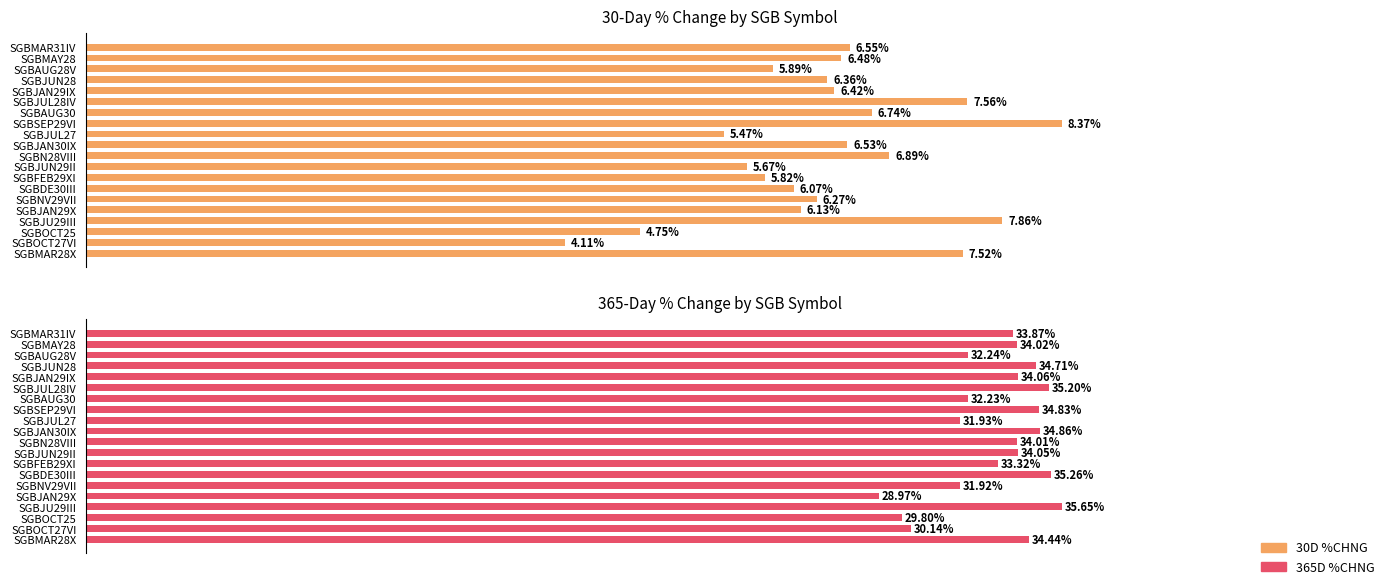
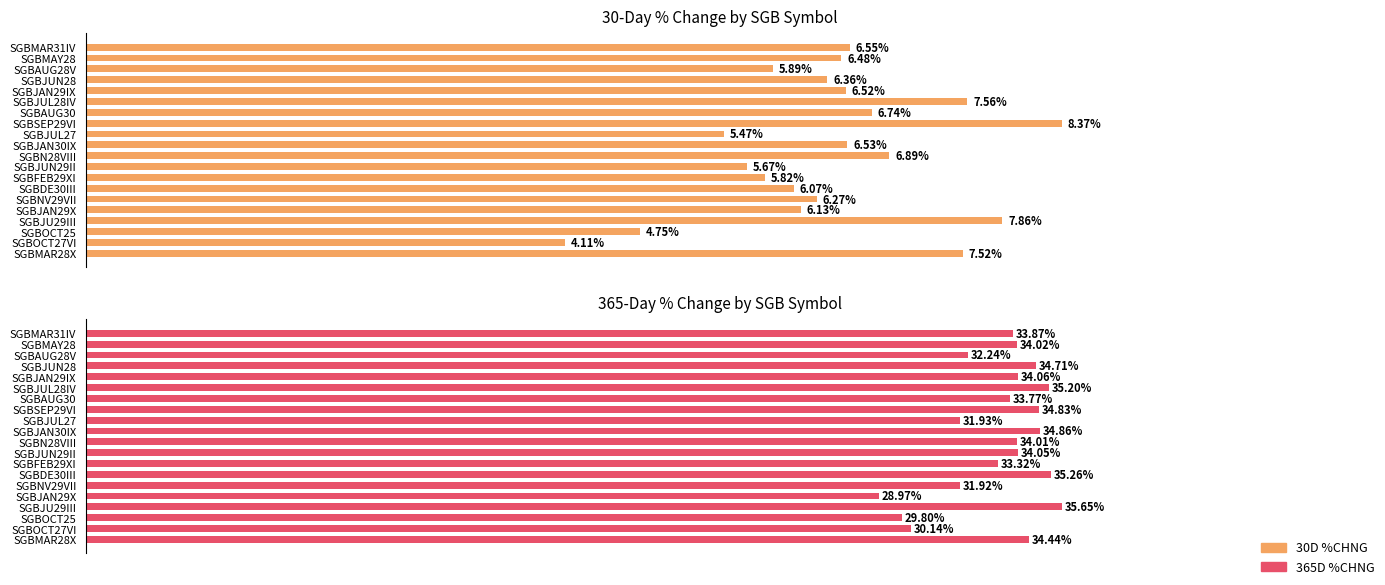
30-Day % Change by SGB Symbol, SGBJAN29IX: 6.42% -> 6.52%
365-Day % Change by SGB Symbol, SGBAUG30: 32.23% -> 33.77%
